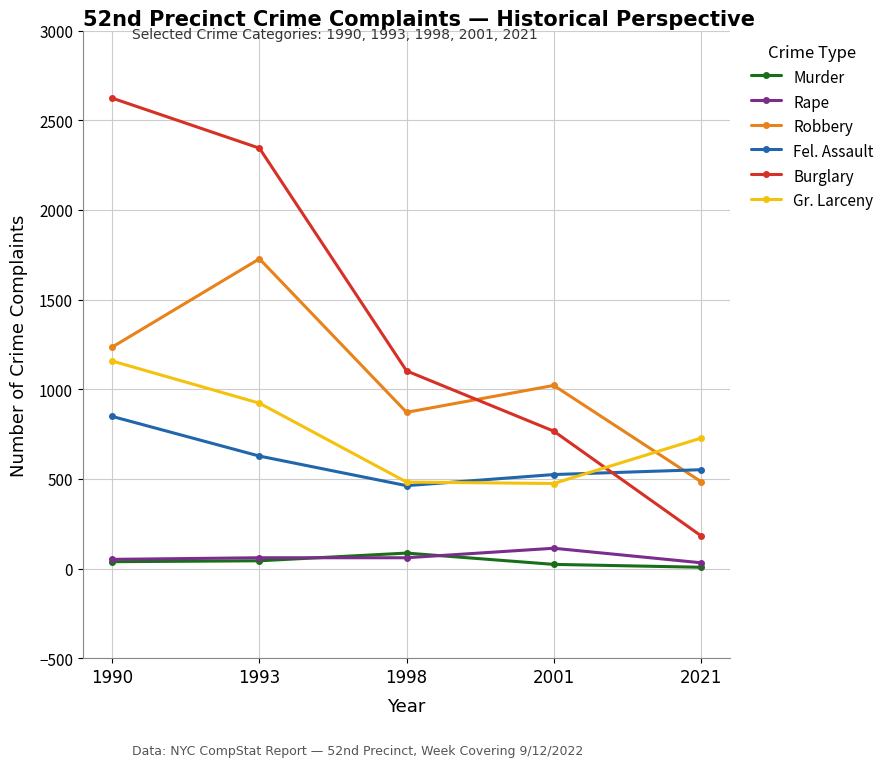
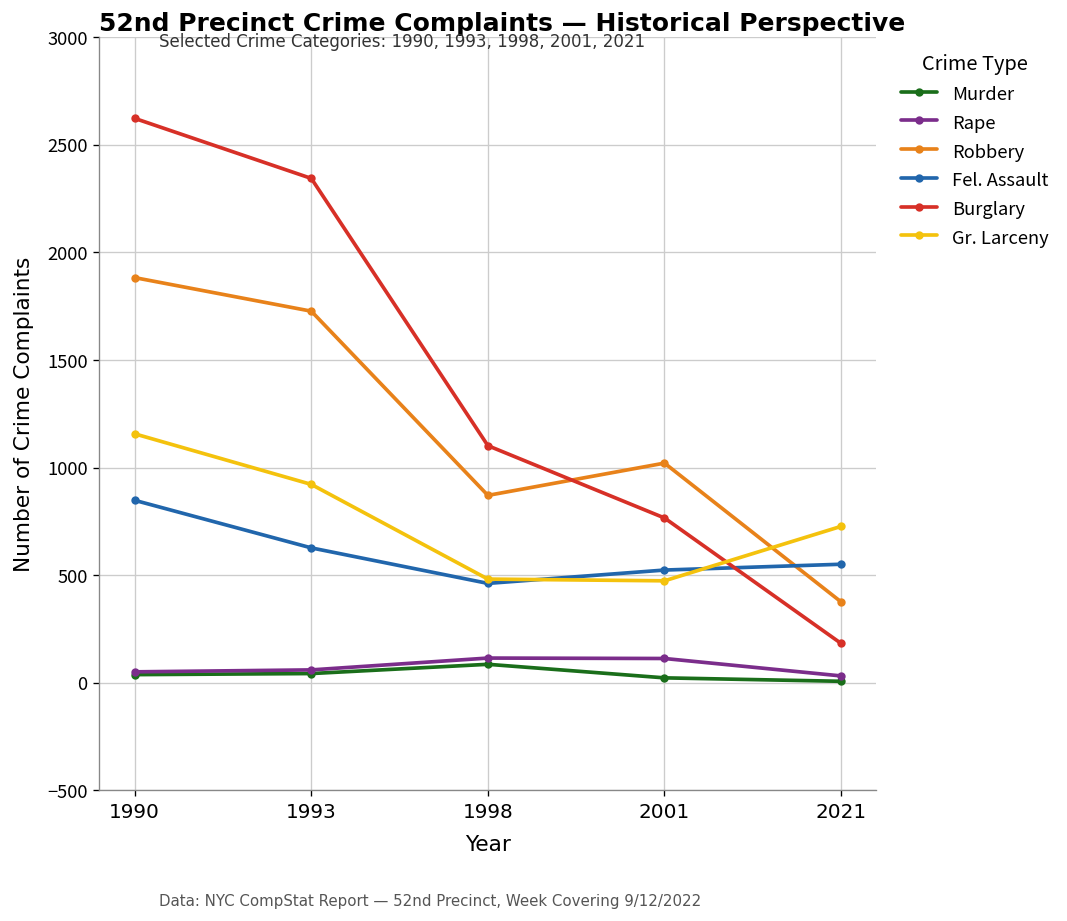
Robbery, 1990: 1240 -> 1880
Rape, 1998: 60 -> 120
Robbery, 2021: 490 -> 380
